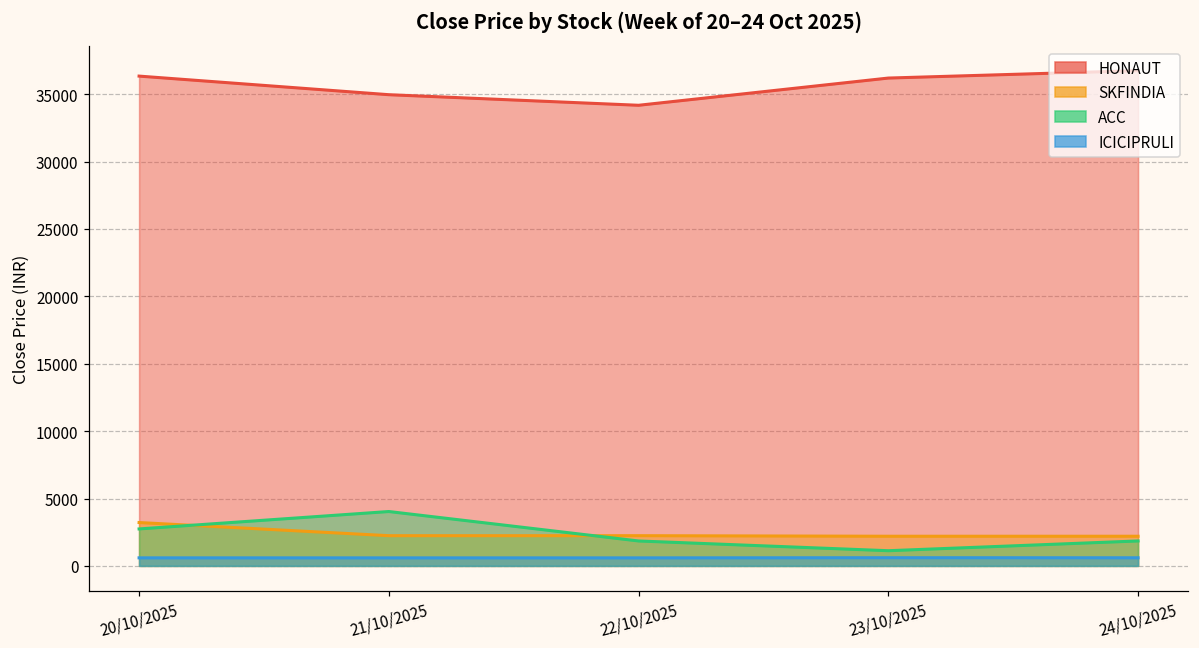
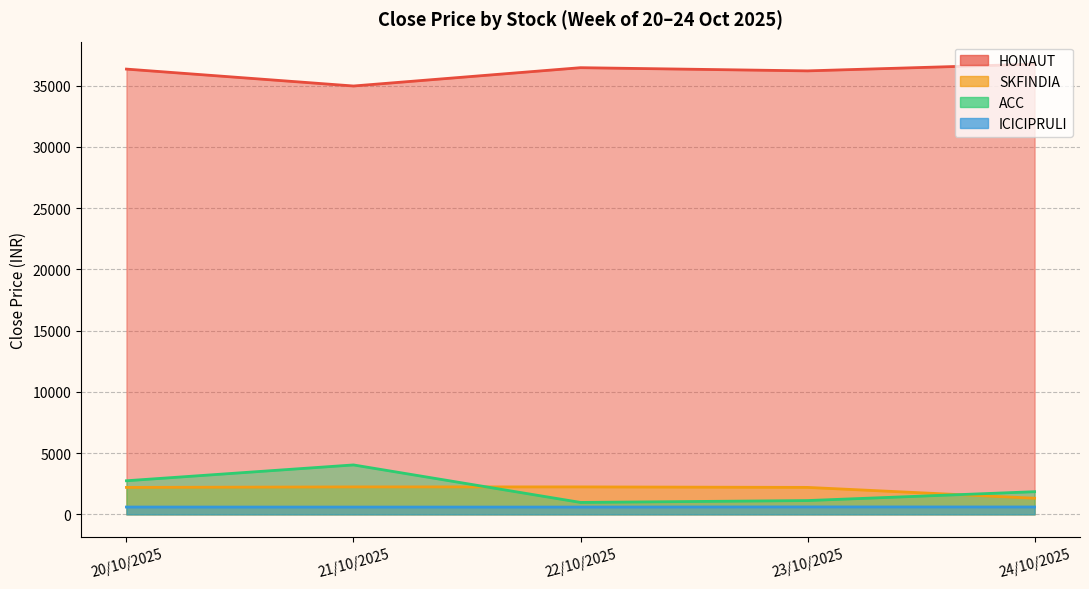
SKFINDIA, 20/10/2025: 3200 -> 2200
HONAUT, 22/10/2025: 34200 -> 36500
ACC, 22/10/2025: 1800 -> 1000
SKFINDIA, 24/10/2025: 2200 -> 1300
